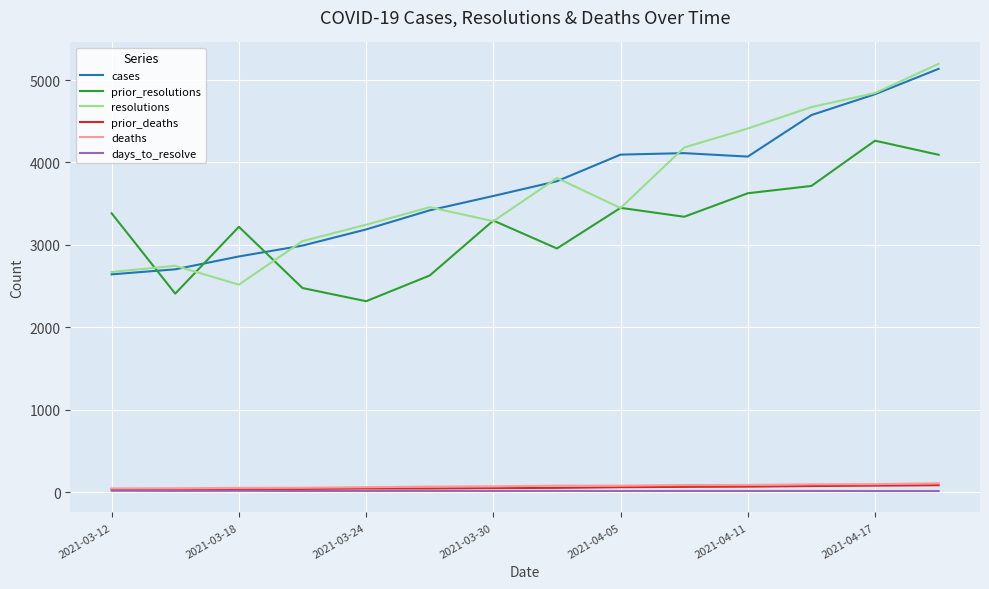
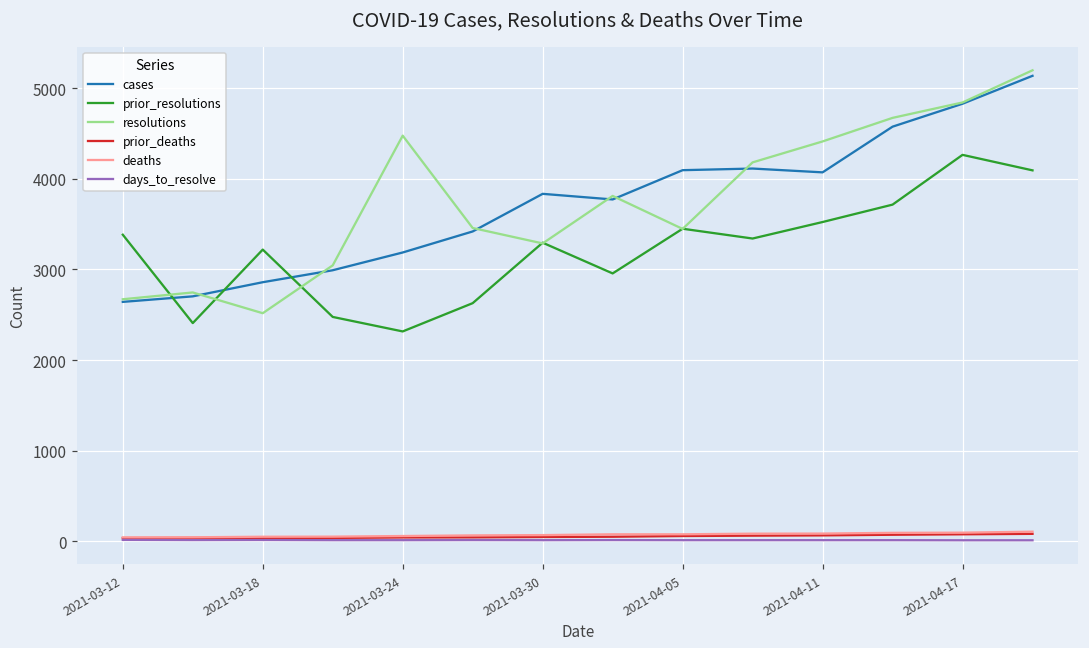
resolutions, 2021-03-24: 3200 -> 4500
cases, 2021-03-30: 3600 -> 3800
prior_resolutions, 2021-04-11: 3600 -> 3500
